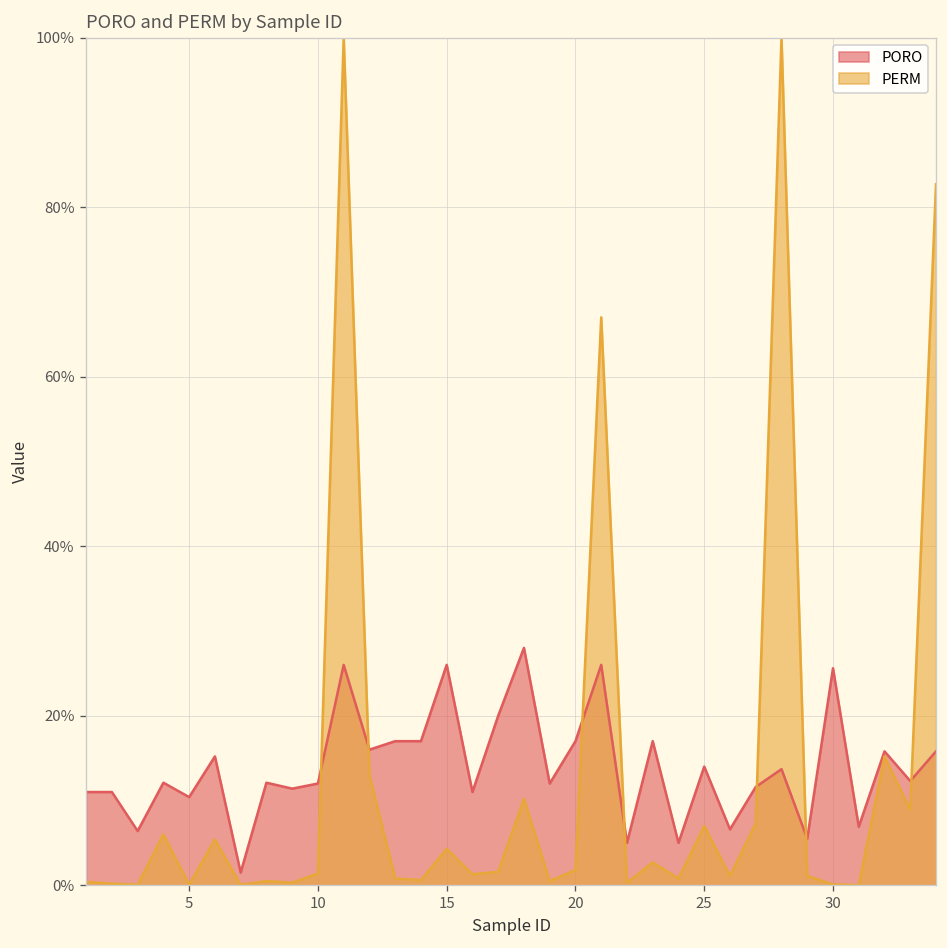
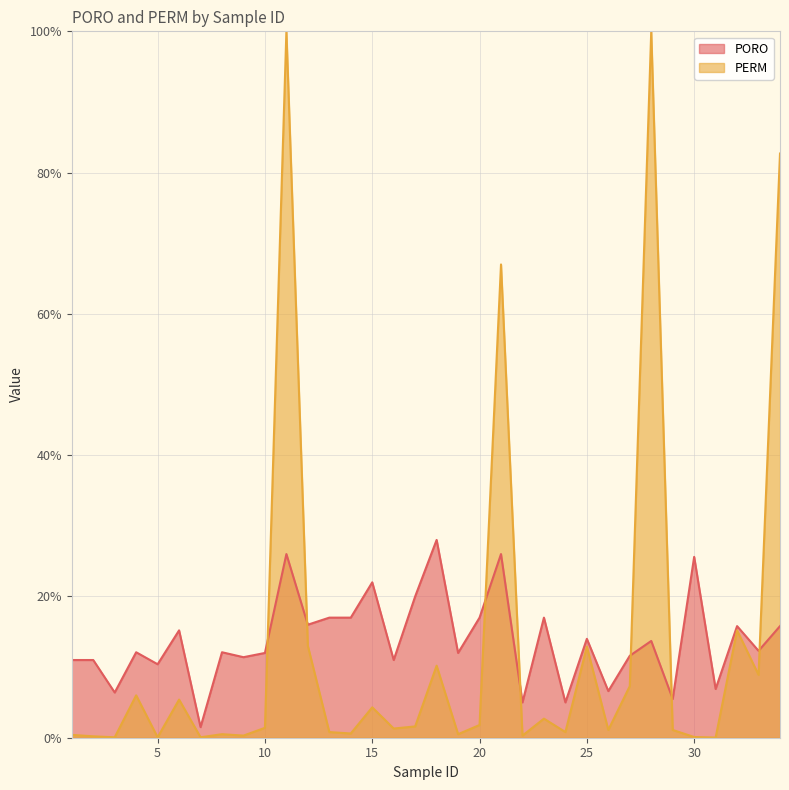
PORO, 15: 26% -> 22%
PERM, 25: 7% -> 13%
